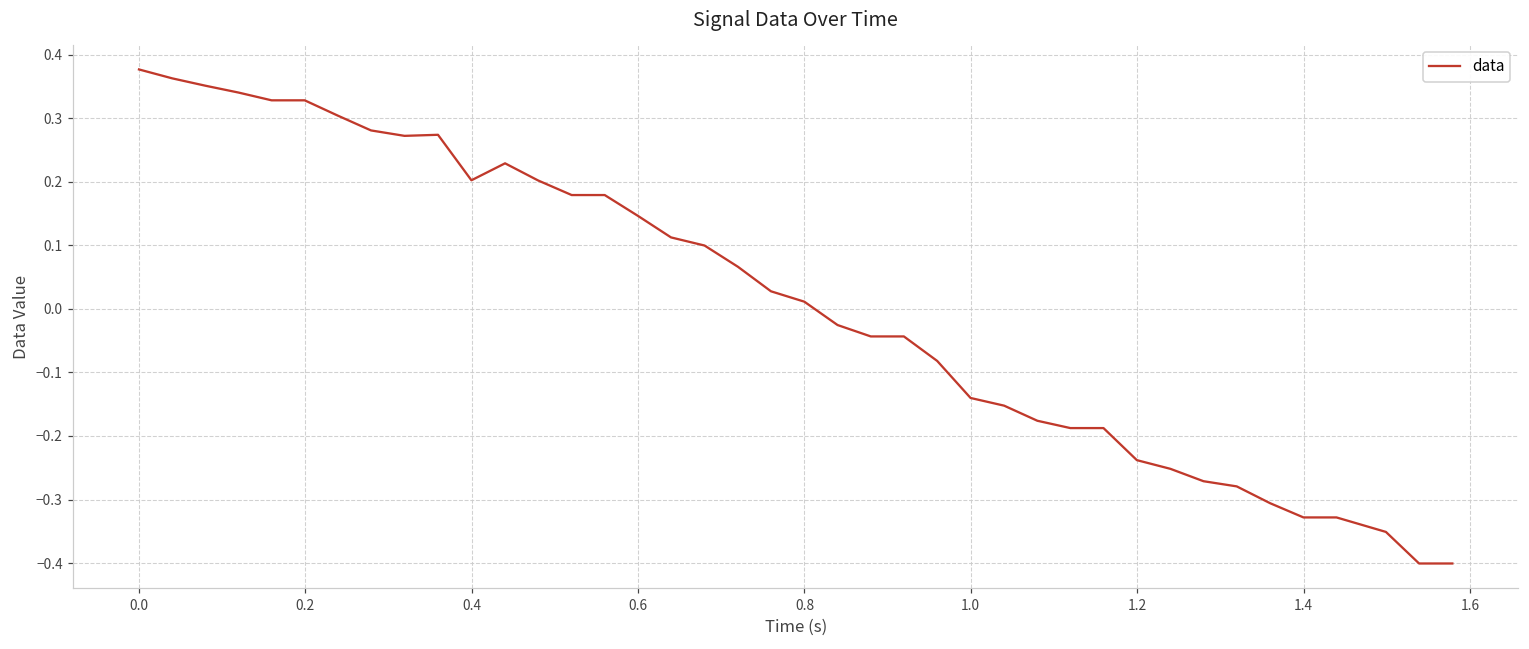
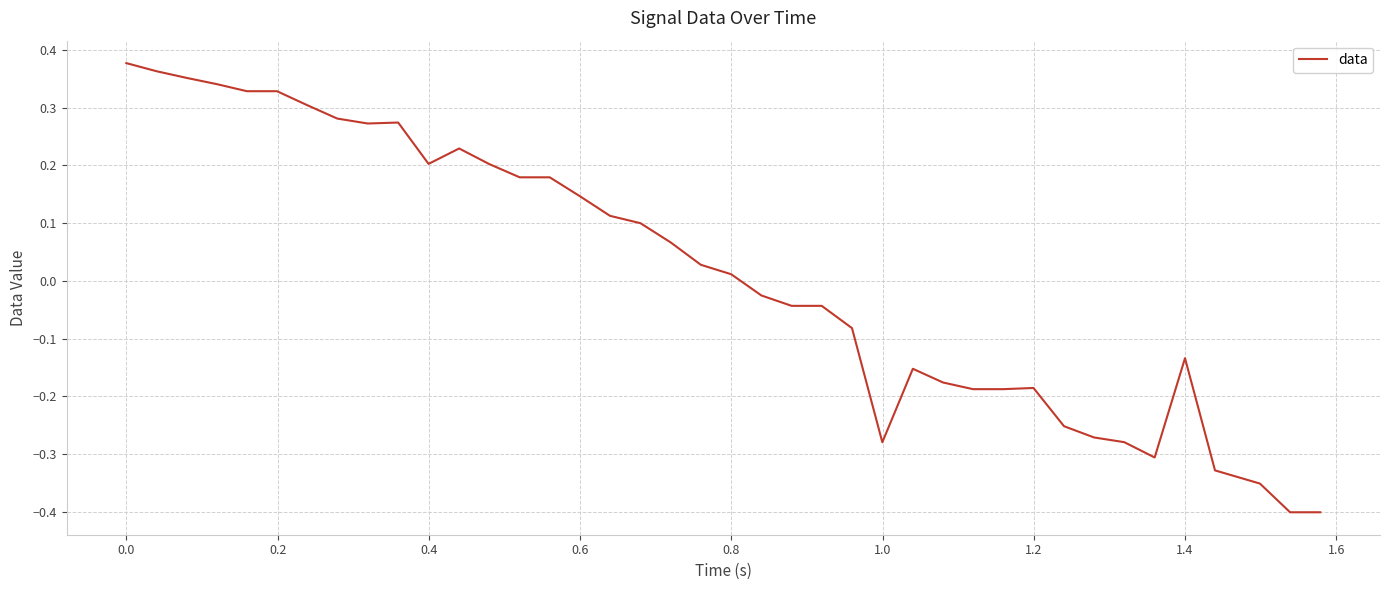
1.0: -0.14 -> -0.28
1.2: -0.24 -> -0.19
1.4: -0.33 -> -0.13
